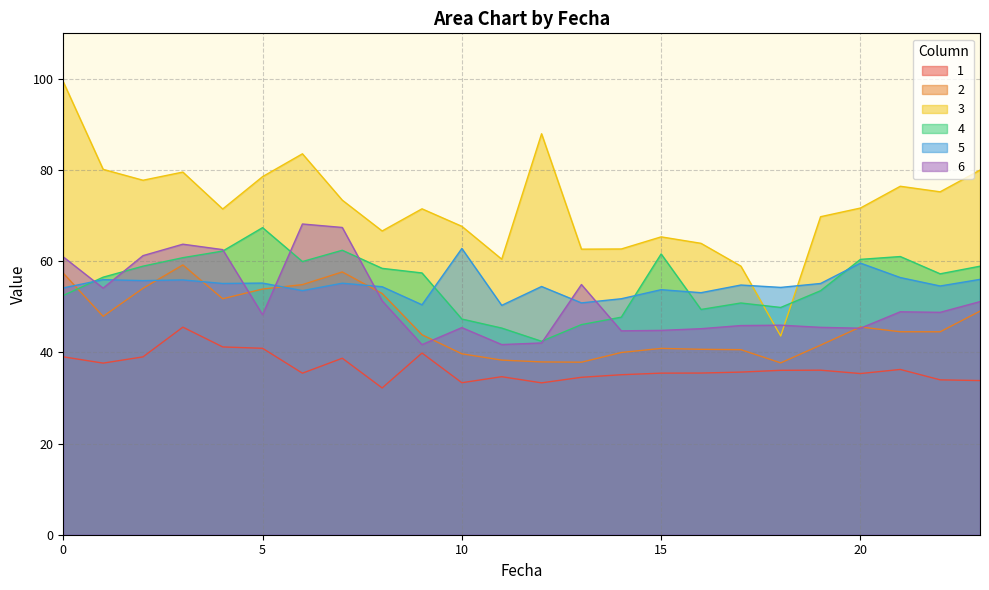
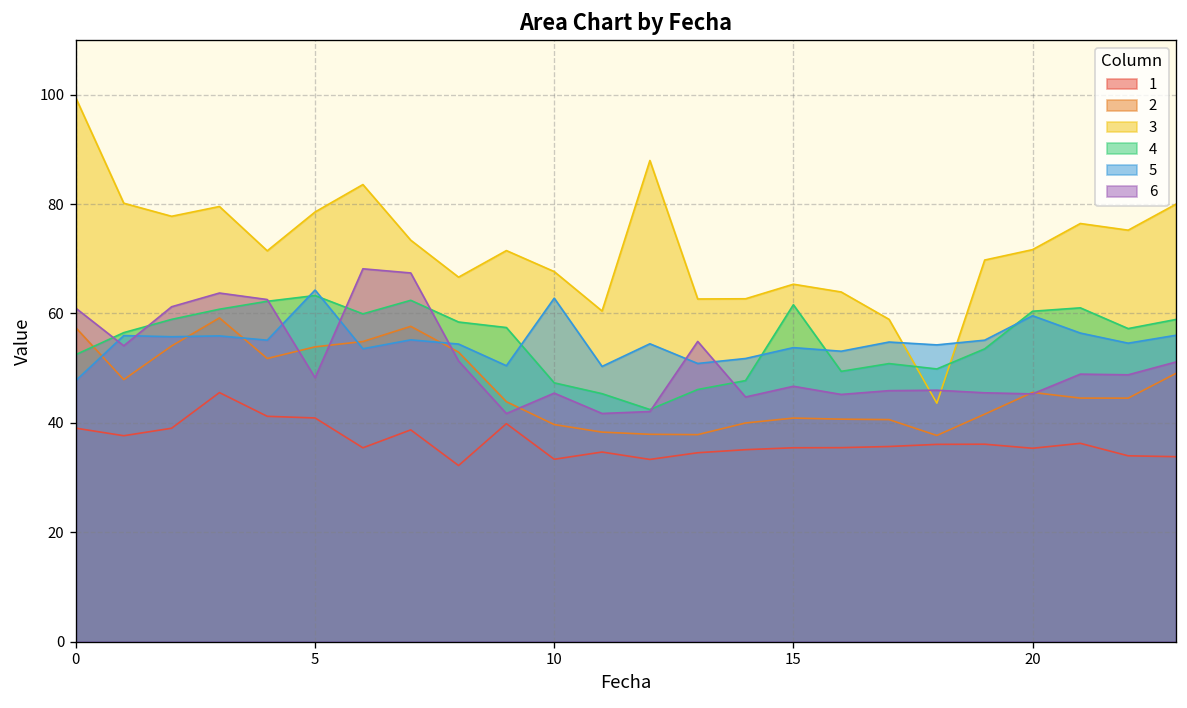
5, 0: 54 -> 48
4, 5: 67 -> 63
5, 5: 55 -> 64
6, 15: 45 -> 47
